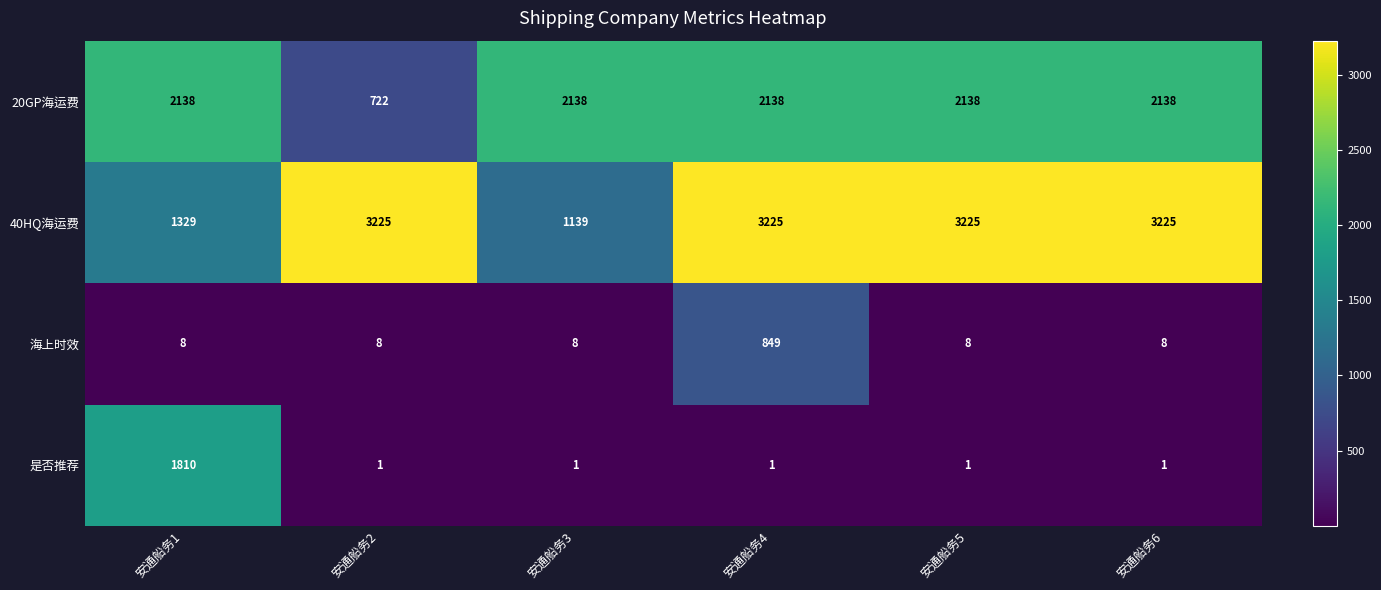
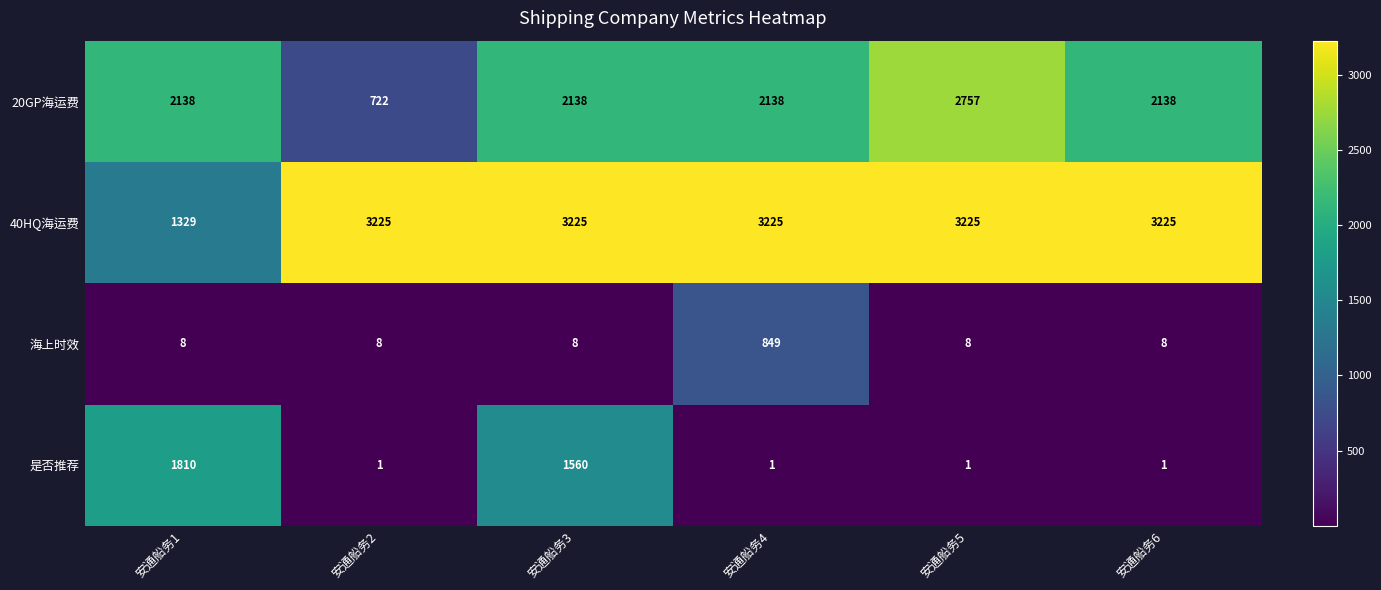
20GP海运费, 安通船务5: 2138 -> 2757
40HQ海运费, 安通船务3: 1139 -> 3225
是否推荐, 安通船务3: 1 -> 1560
